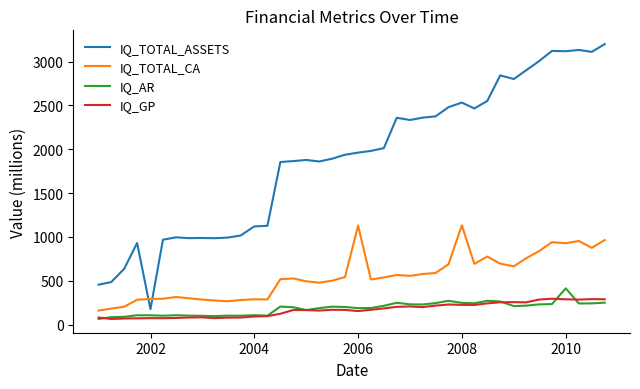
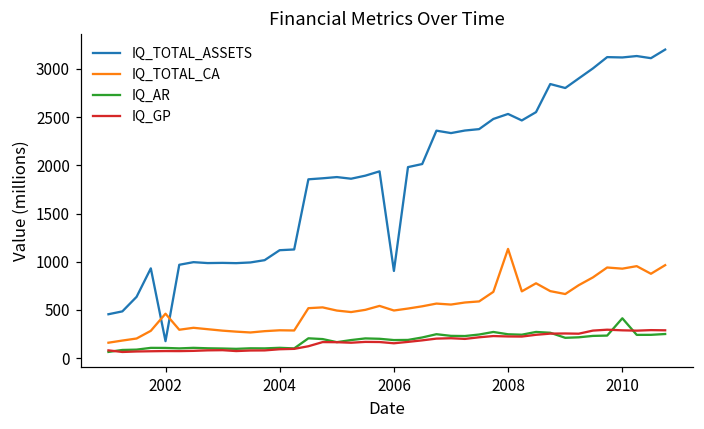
IQ_TOTAL_CA, 2002: 300 -> 500
IQ_TOTAL_ASSETS, 2006: 2000 -> 900
IQ_TOTAL_CA, 2006: 1100 -> 500
